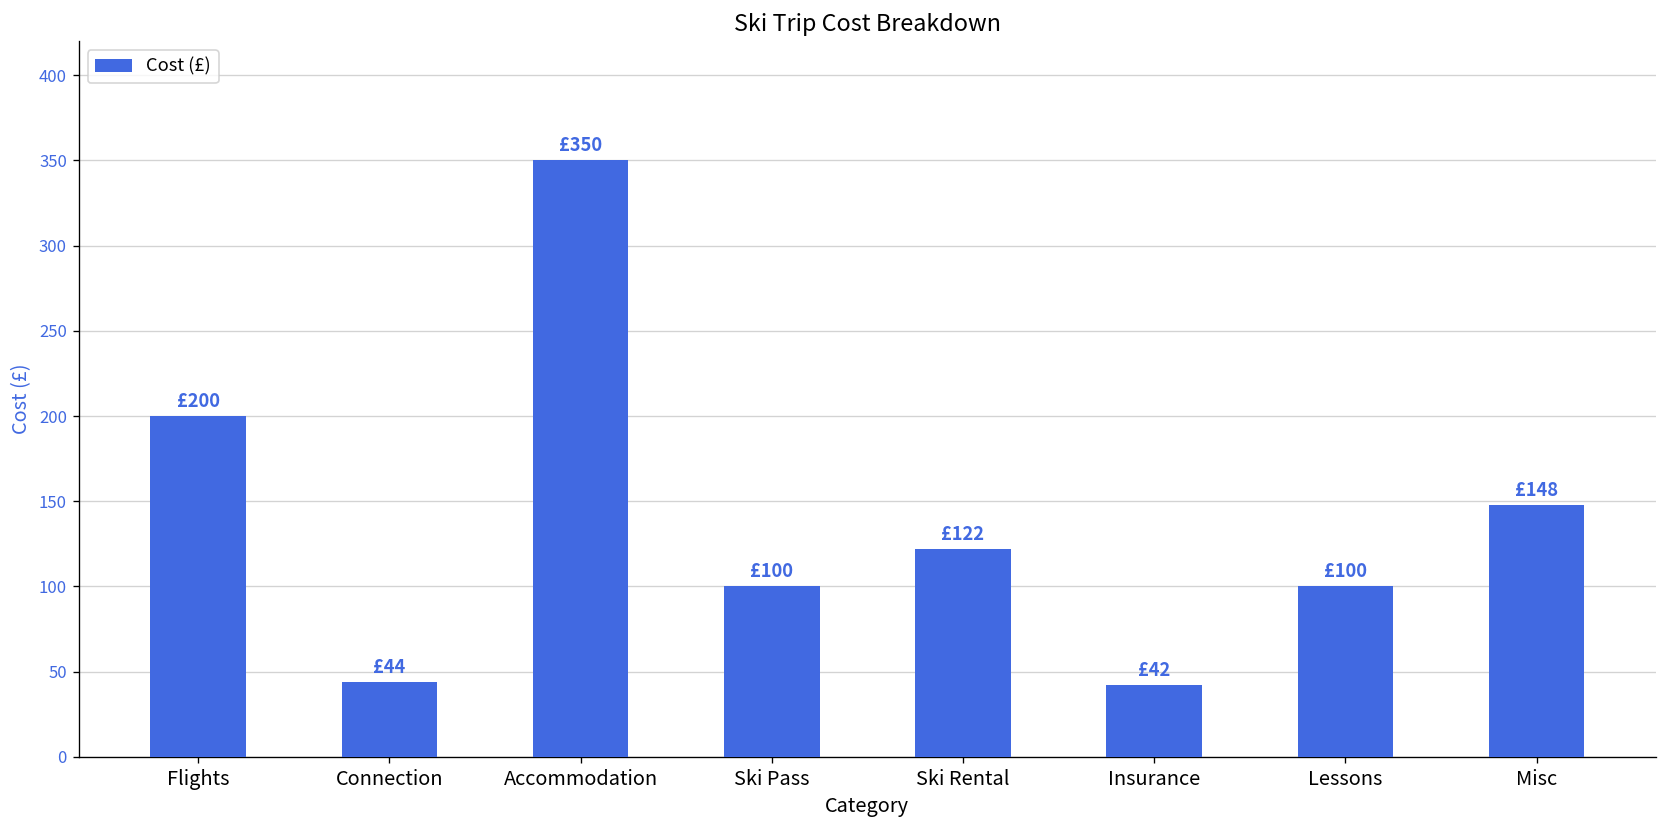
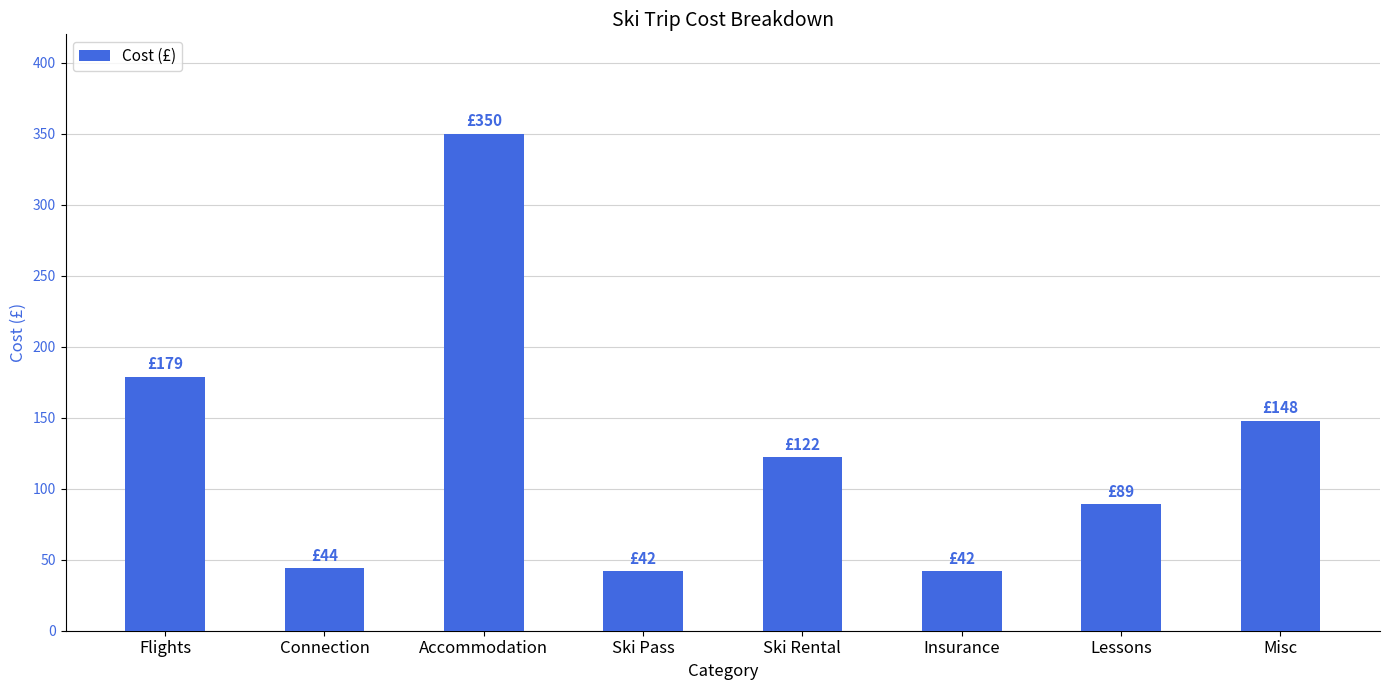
Flights: £200 -> £179
Ski Pass: £100 -> £42
Lessons: £100 -> £89
